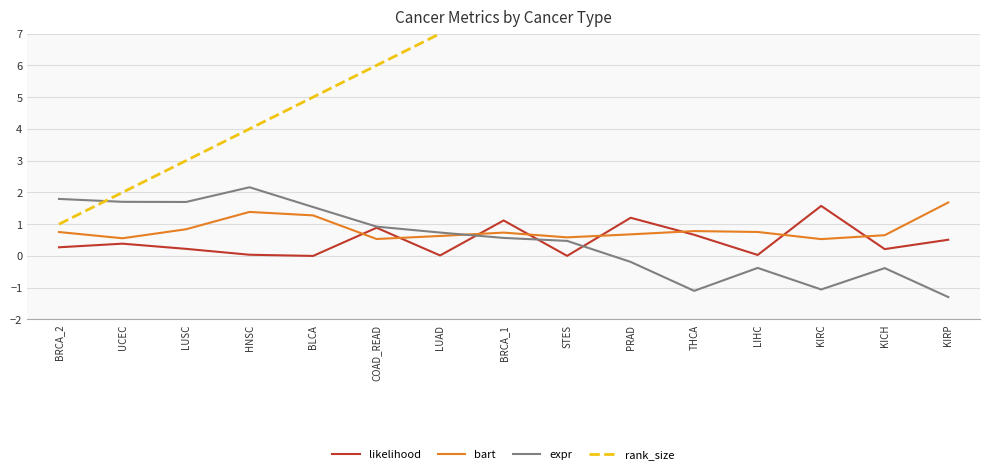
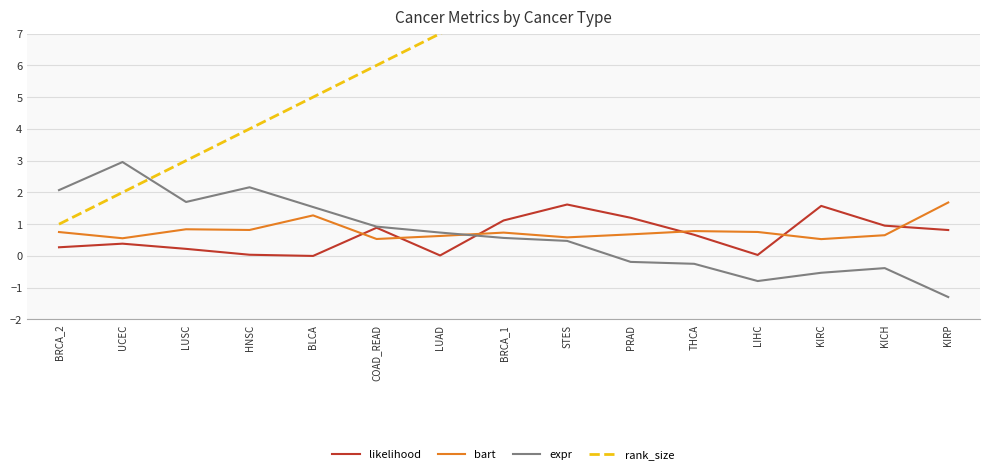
expr, BRCA_2: 1.8 -> 2.1
expr, UCEC: 1.7 -> 3.0
bart, HNSC: 1.4 -> 0.8
likelihood, STES: 0.0 -> 1.6
expr, THCA: -1.1 -> -0.2
expr, LIHC: -0.4 -> -0.8
expr, KIRC: -1.1 -> -0.5
likelihood, KICH: 0.2 -> 1.0
likelihood, KIRP: 0.5 -> 0.8
